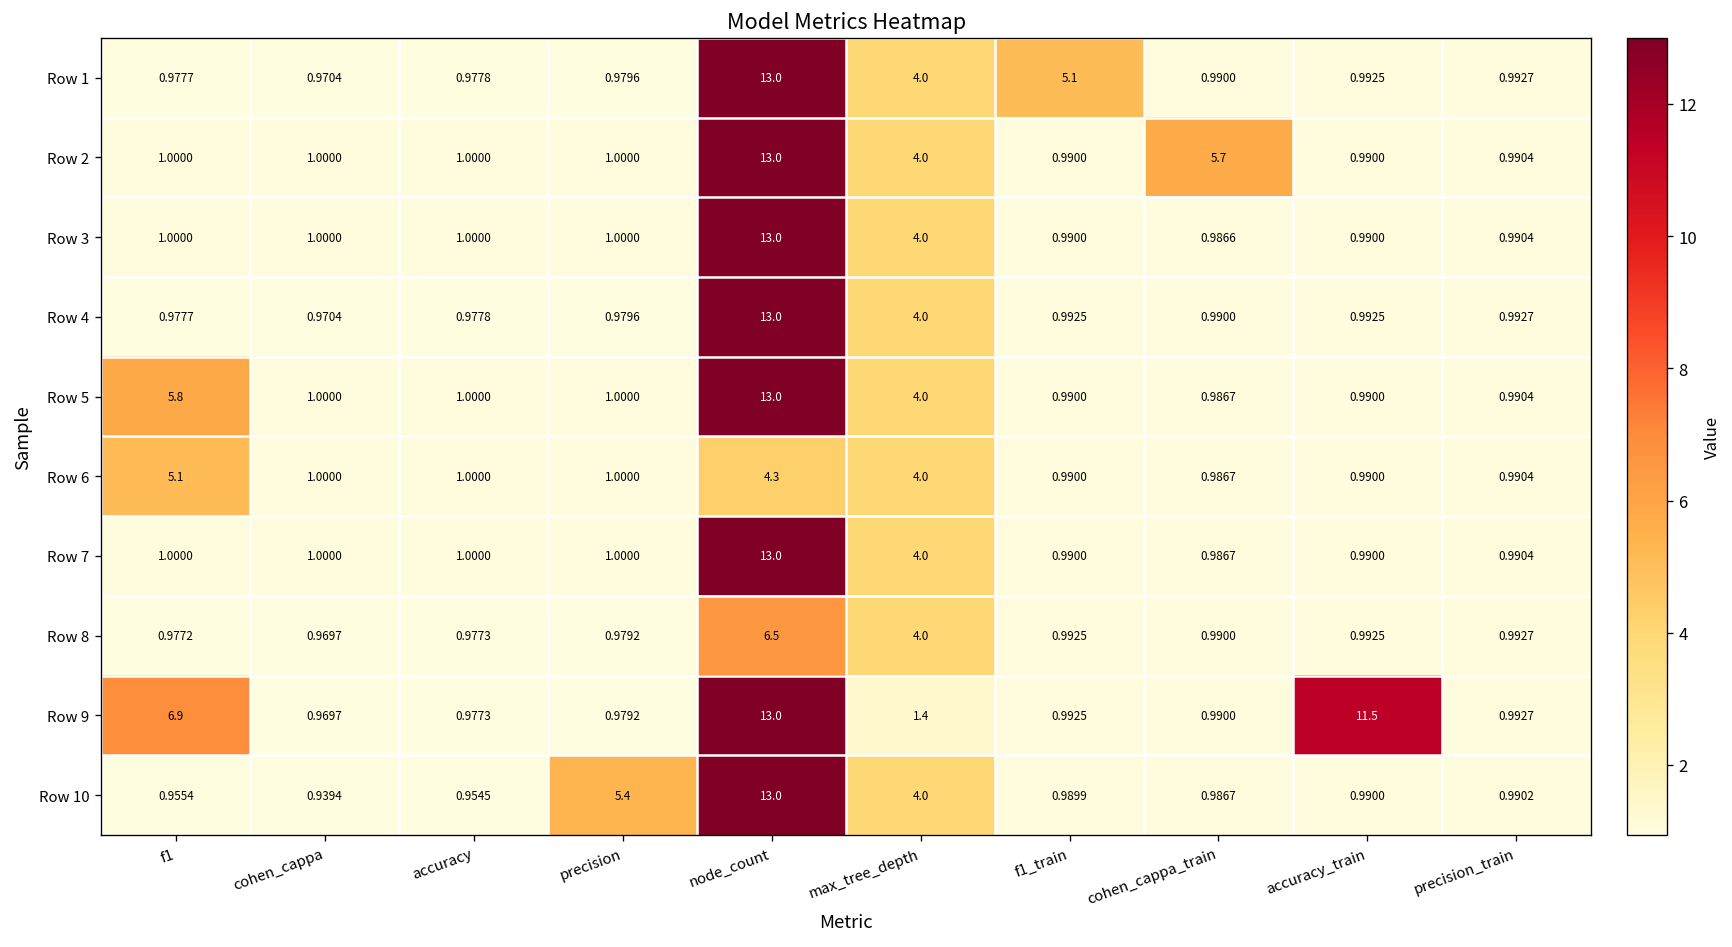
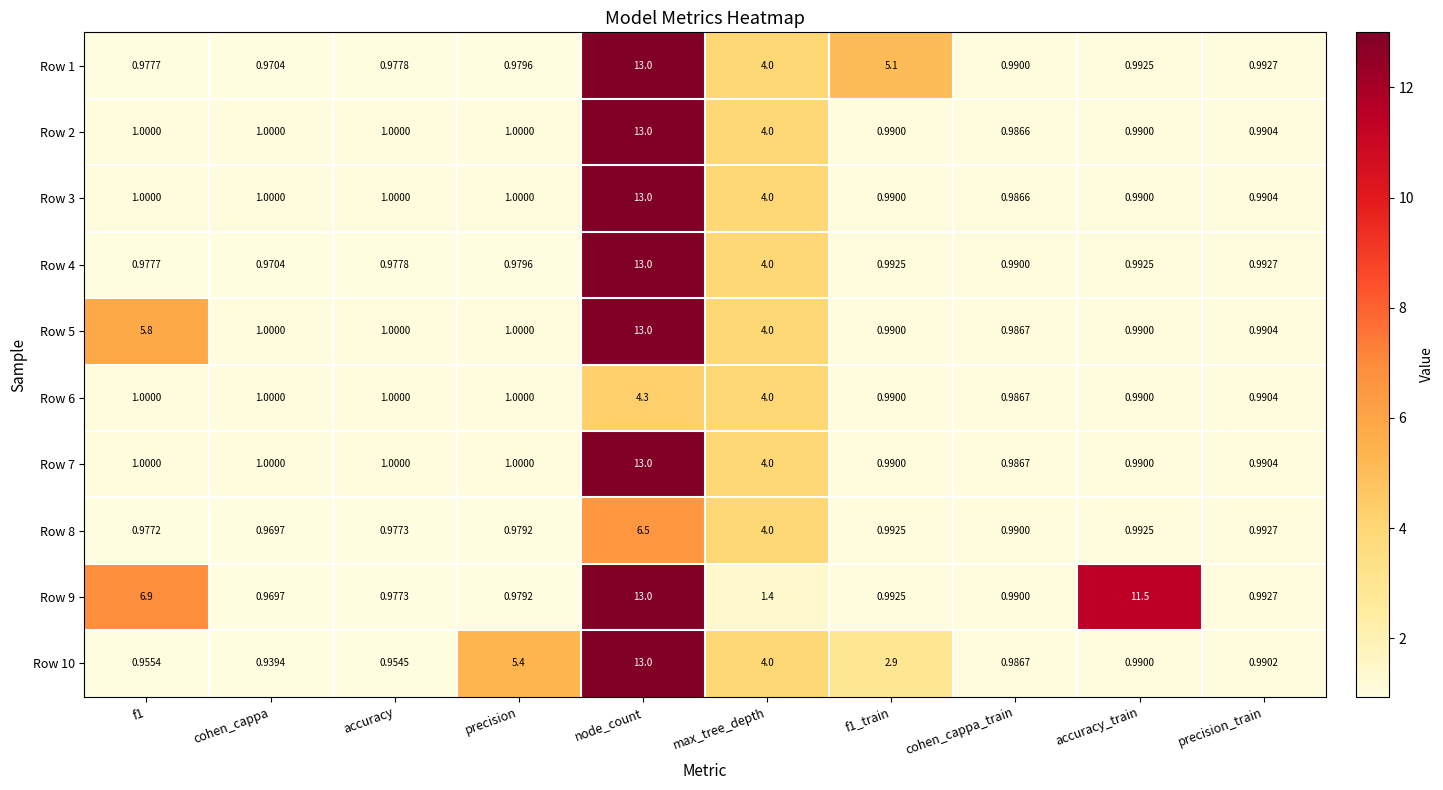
Row 2, cohen_cappa_train: 5.7 -> 0.9866
Row 6, f1: 5.1 -> 1.0000
Row 10, f1_train: 0.9899 -> 2.9
